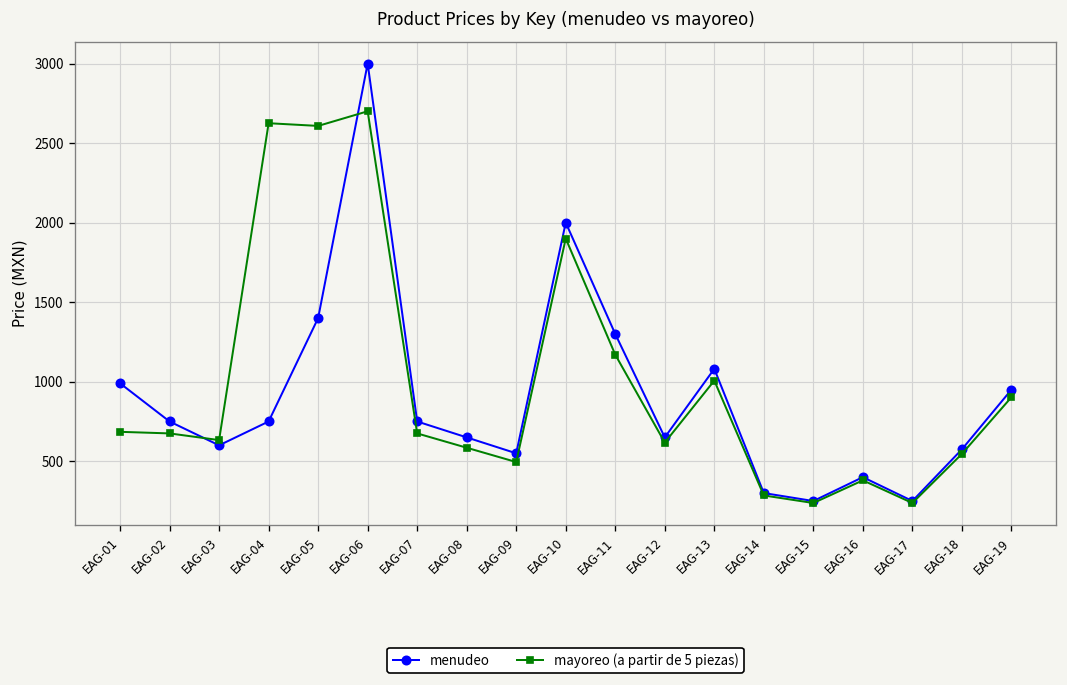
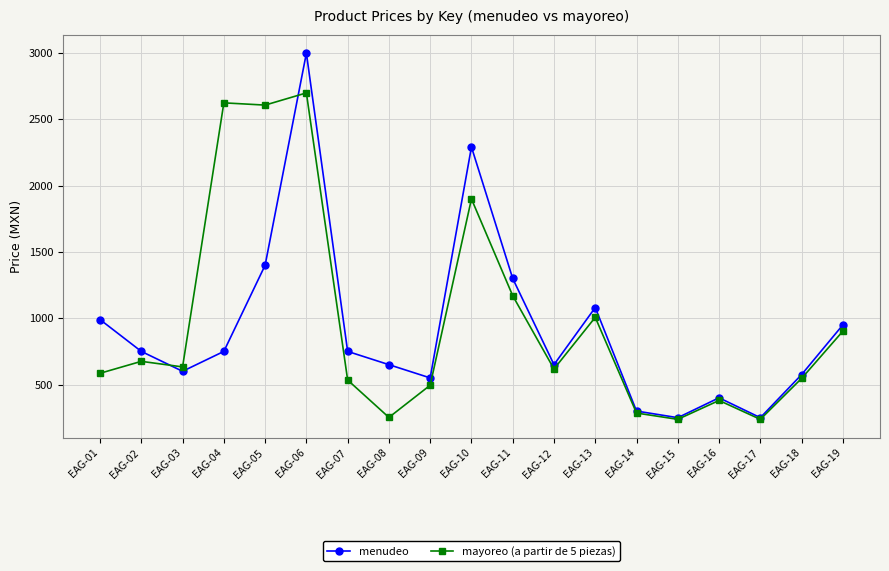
mayoreo (a partir de 5 piezas), EAG-01: 690 -> 590
mayoreo (a partir de 5 piezas), EAG-07: 680 -> 530
mayoreo (a partir de 5 piezas), EAG-08: 590 -> 250
menudeo, EAG-10: 2000 -> 2290
